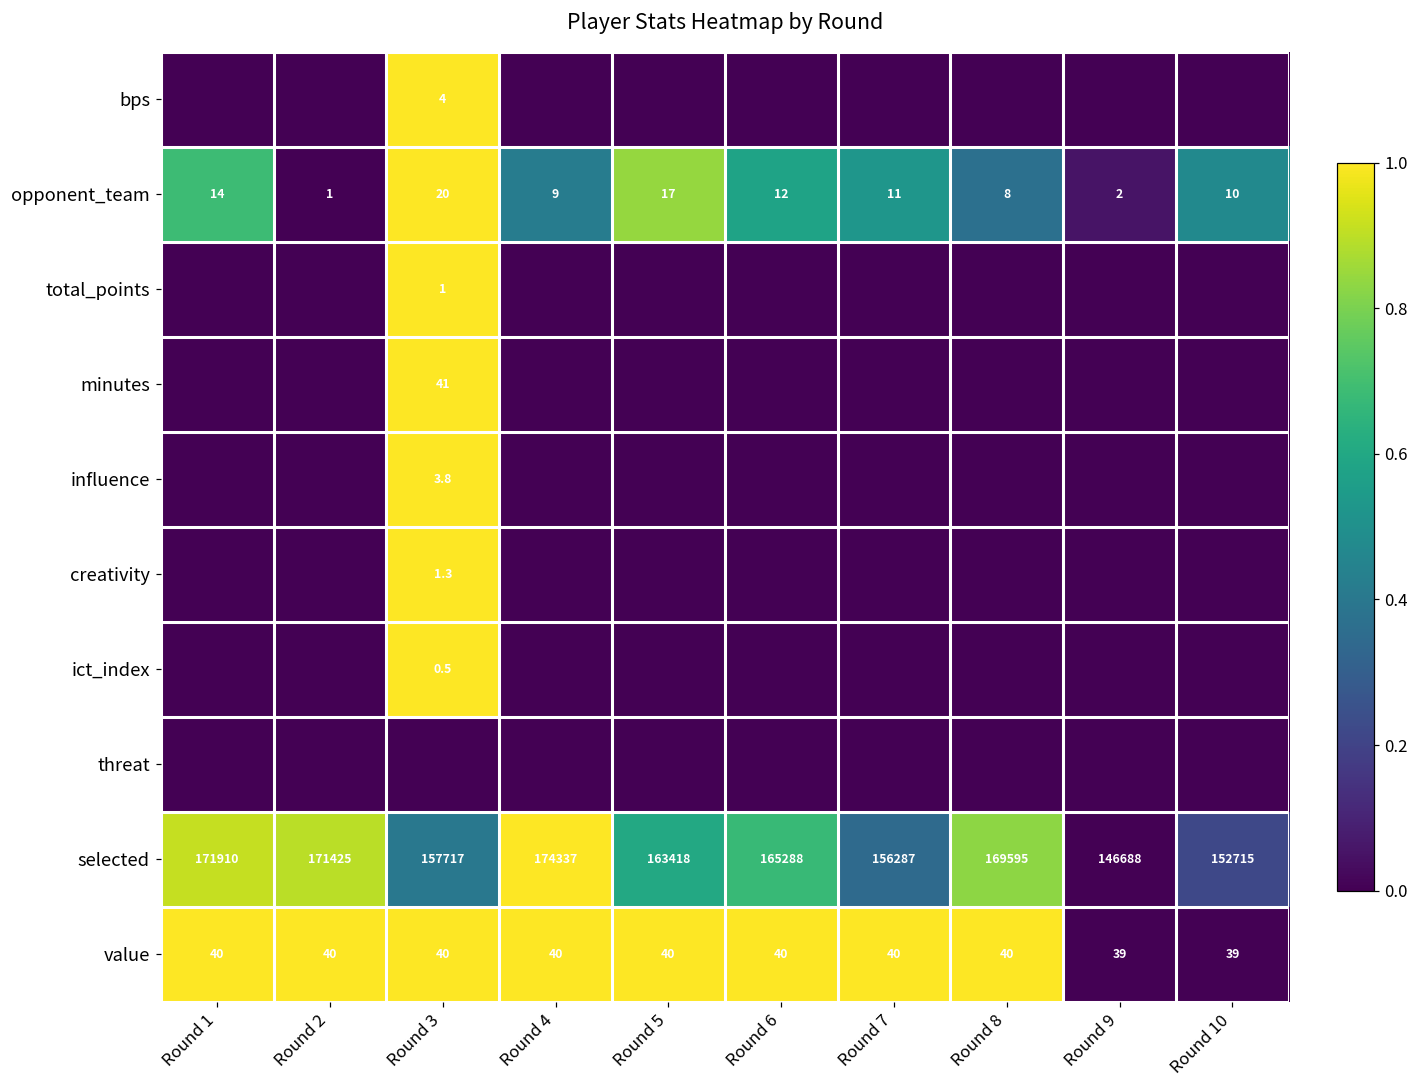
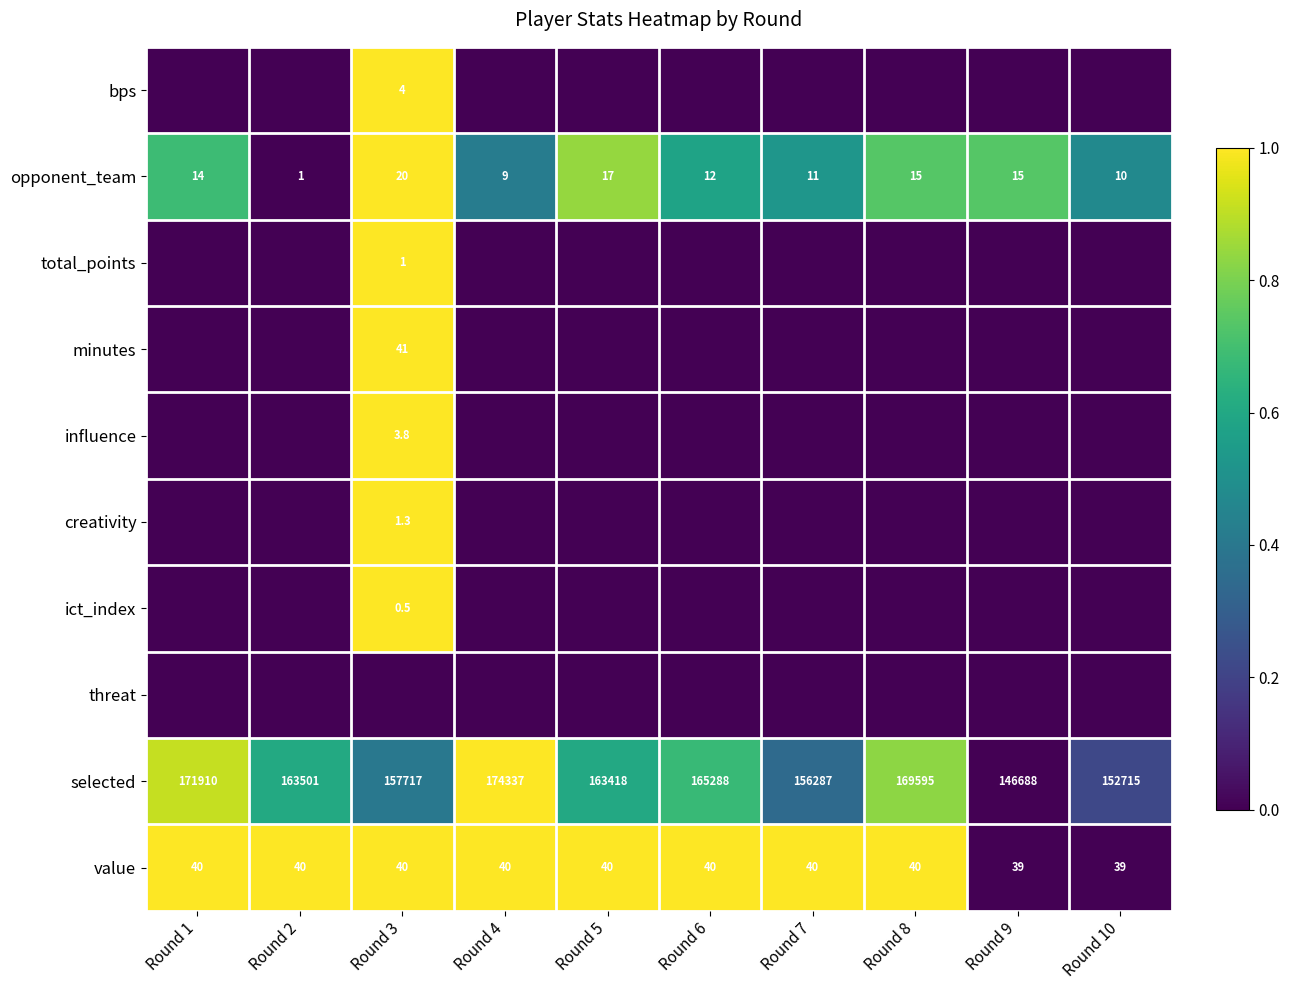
opponent_team, Round 8: 8 -> 15
opponent_team, Round 9: 2 -> 15
selected, Round 2: 171425 -> 163501
